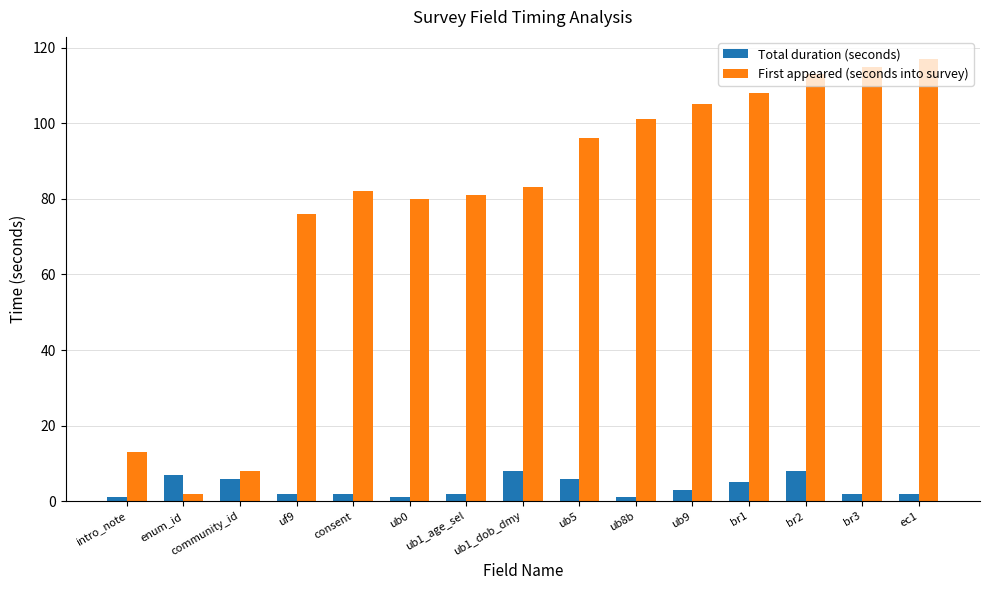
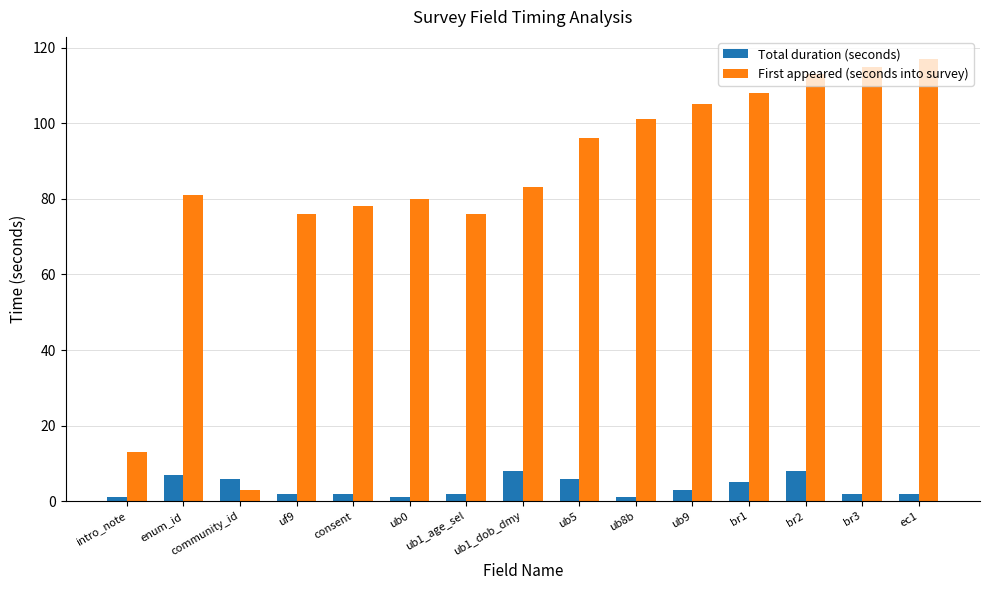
First appeared (seconds into survey), enum_id: 2 -> 81
First appeared (seconds into survey), community_id: 8 -> 3
First appeared (seconds into survey), consent: 82 -> 78
First appeared (seconds into survey), ub1_age_sel: 81 -> 76
